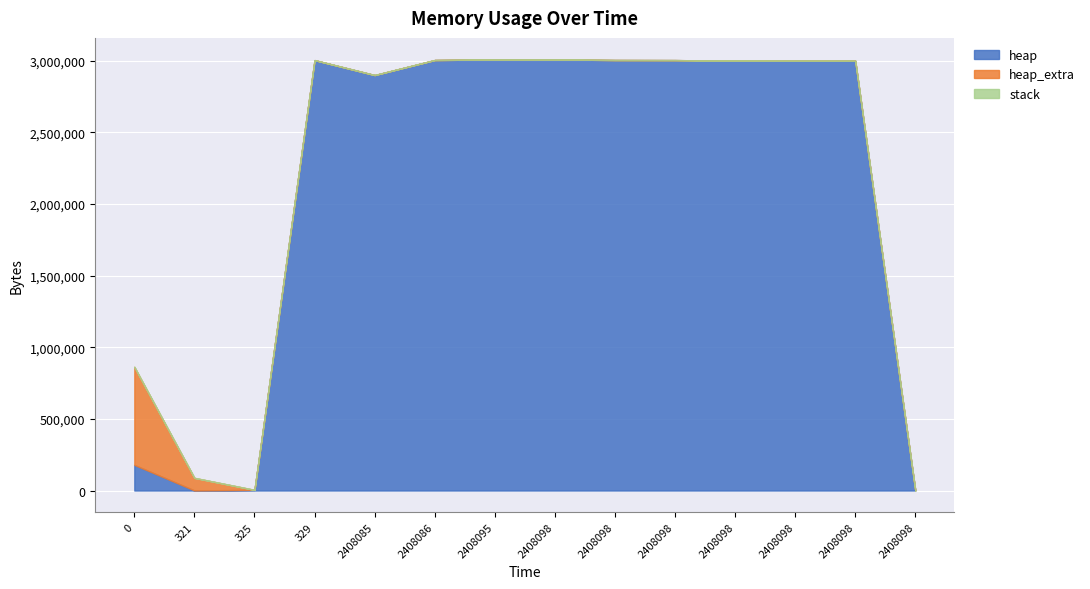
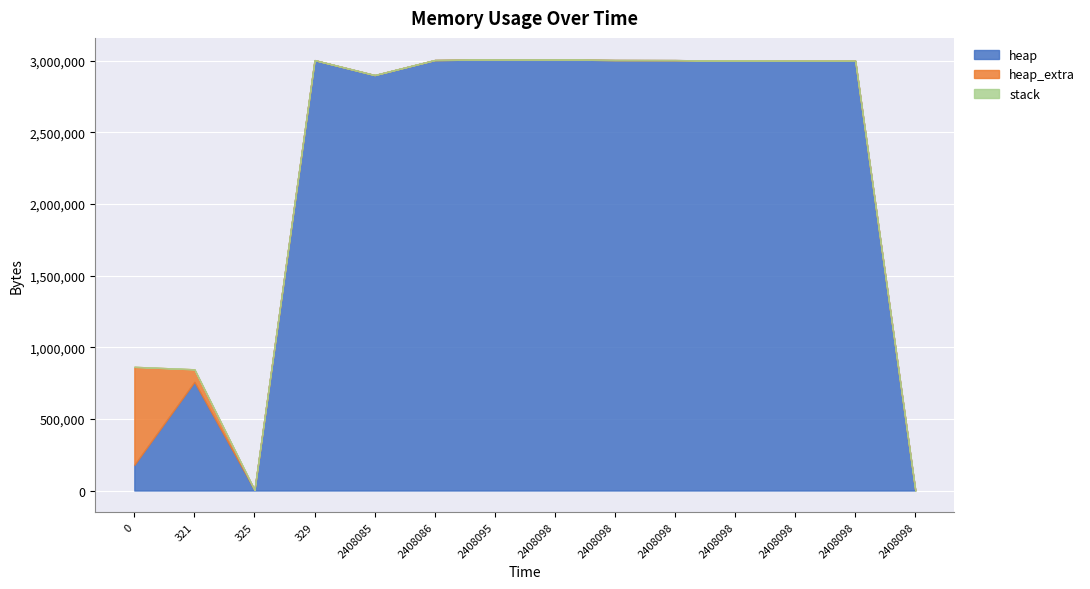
heap, 321: 0 -> 760,000
